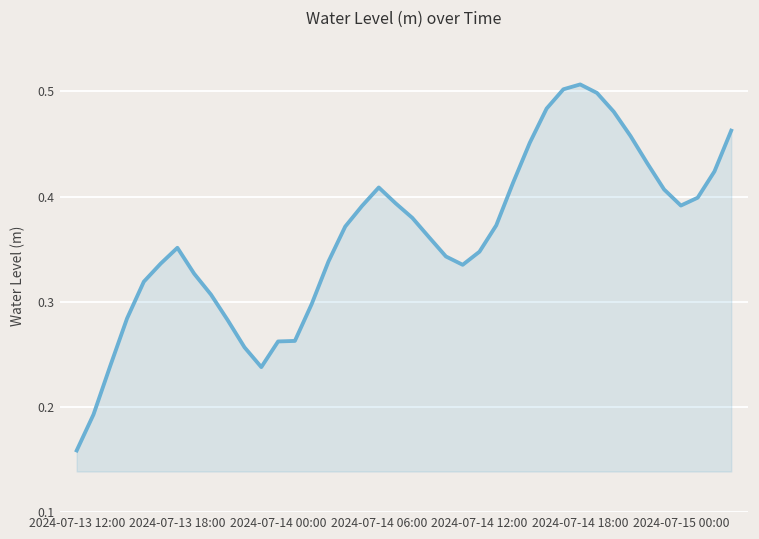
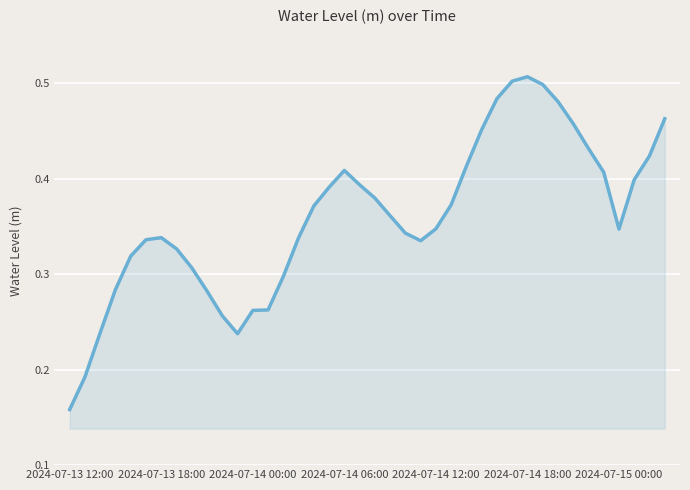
2024-07-13 18:00: 0.35 -> 0.34
2024-07-15 00:00: 0.39 -> 0.35
